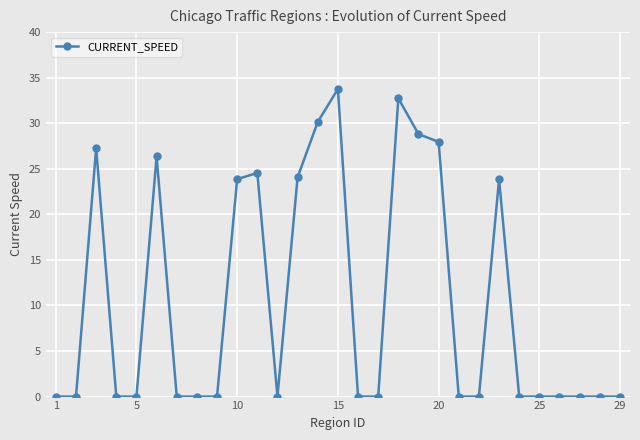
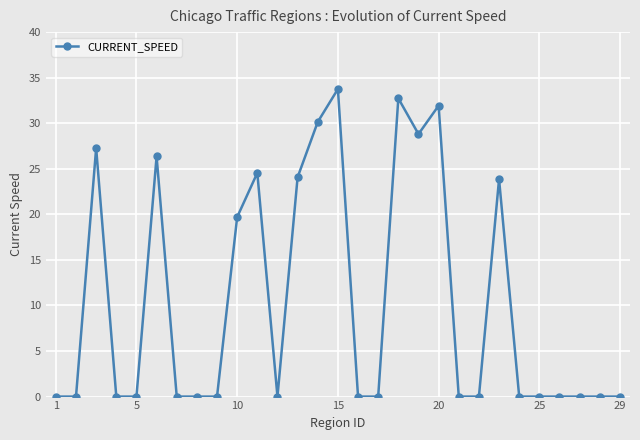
10: 24 -> 20
20: 28 -> 32
